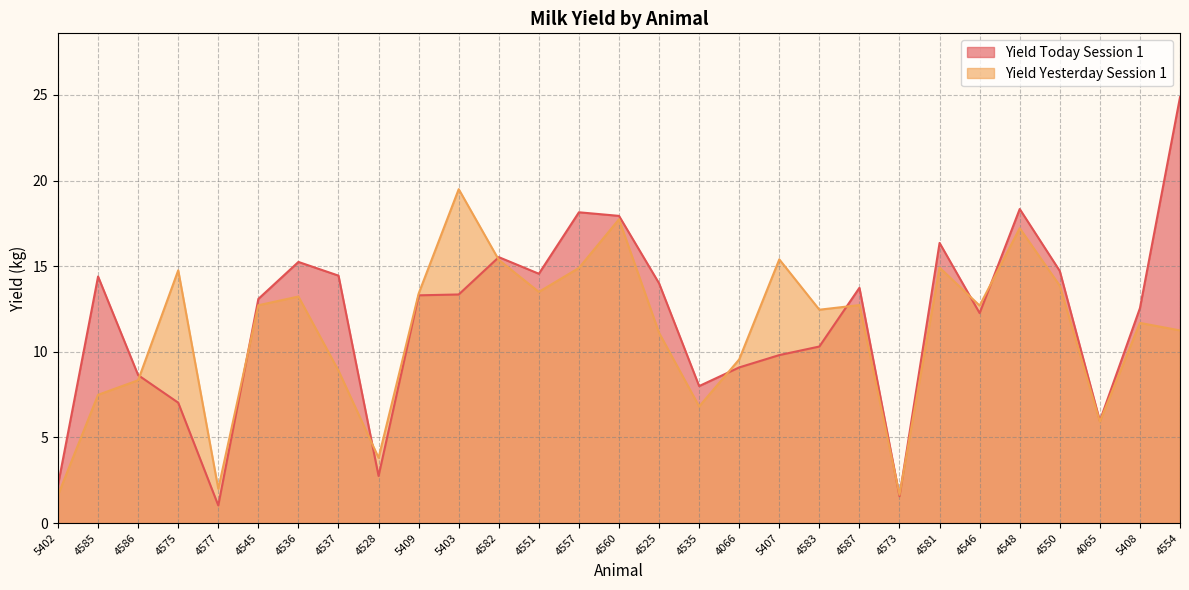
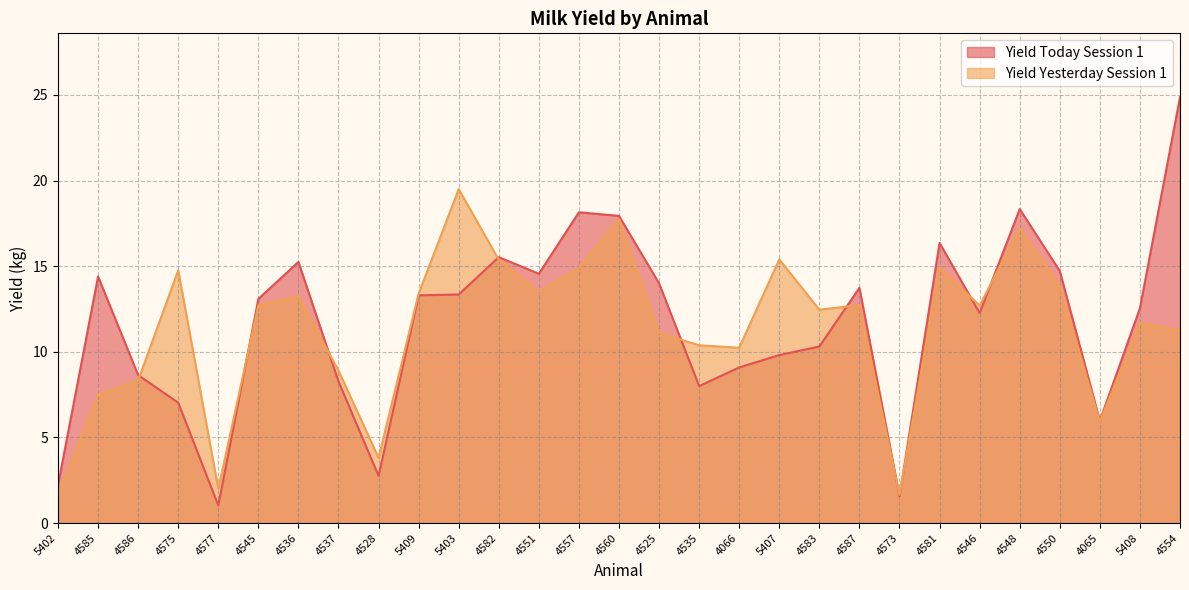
Yield Today Session 1, 4537: 14.5 -> 8.3
Yield Yesterday Session 1, 4535: 6.8 -> 10.4
Yield Yesterday Session 1, 4066: 9.6 -> 10.2
